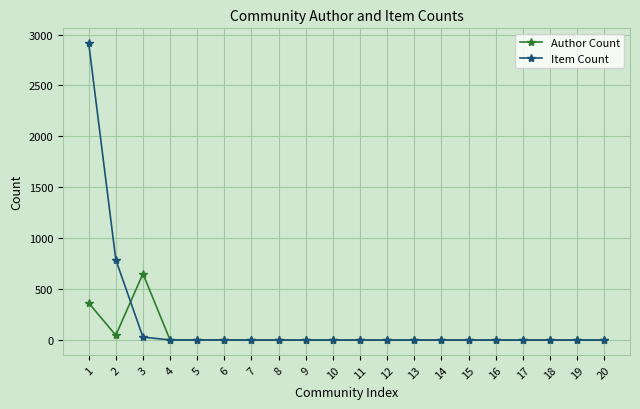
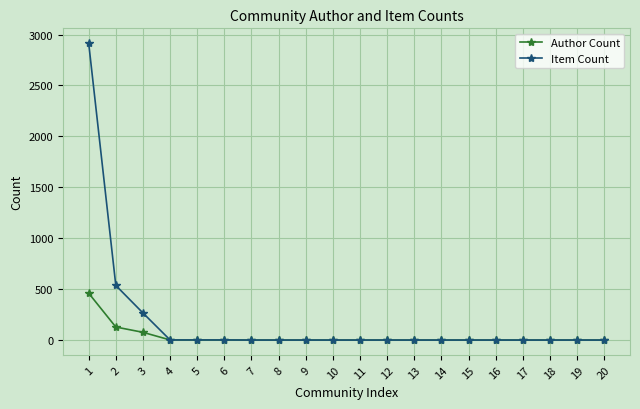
Author Count, 1: 370 -> 460
Author Count, 2: 50 -> 130
Item Count, 2: 790 -> 540
Author Count, 3: 650 -> 80
Item Count, 3: 30 -> 270
